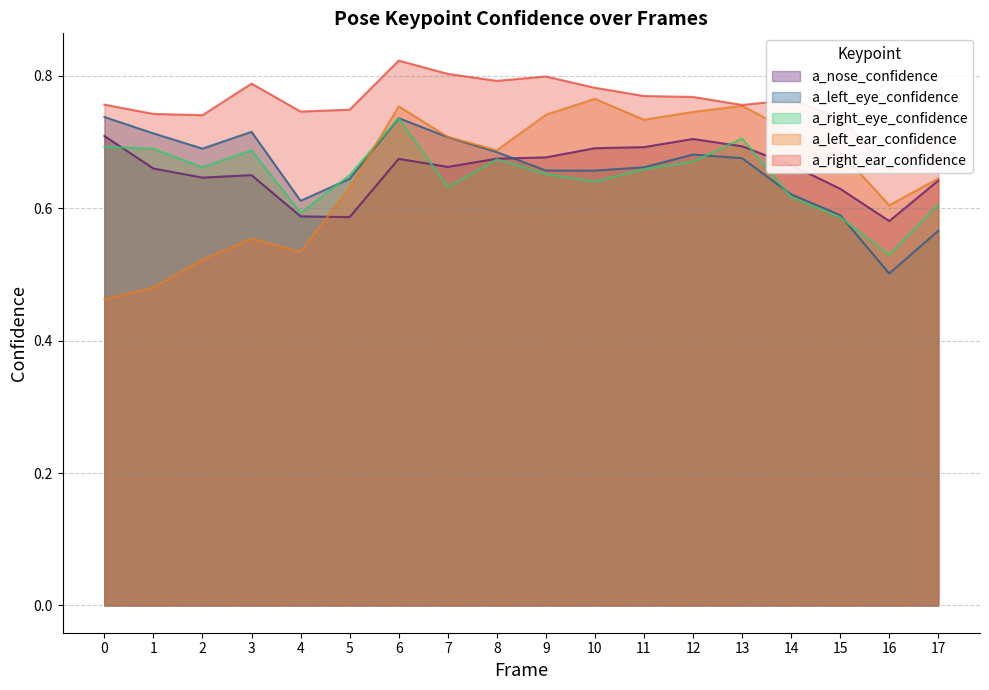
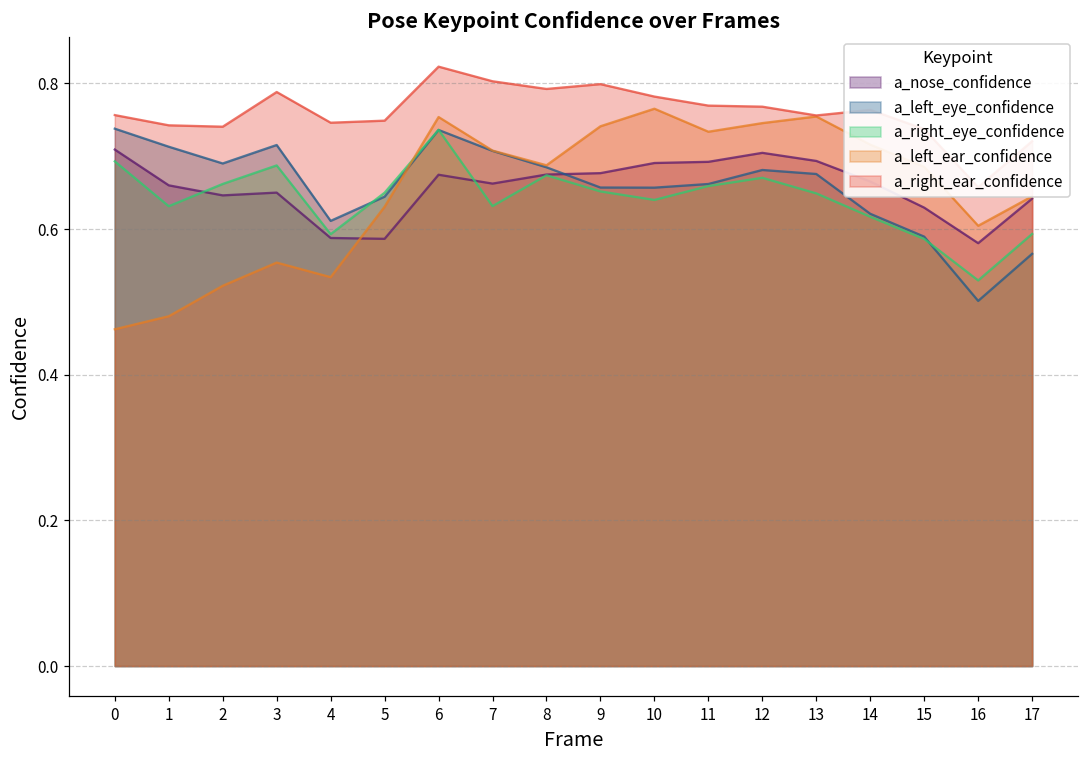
a_right_eye_confidence, 1: 0.69 -> 0.63
a_right_eye_confidence, 13: 0.71 -> 0.65
a_right_eye_confidence, 17: 0.61 -> 0.59
